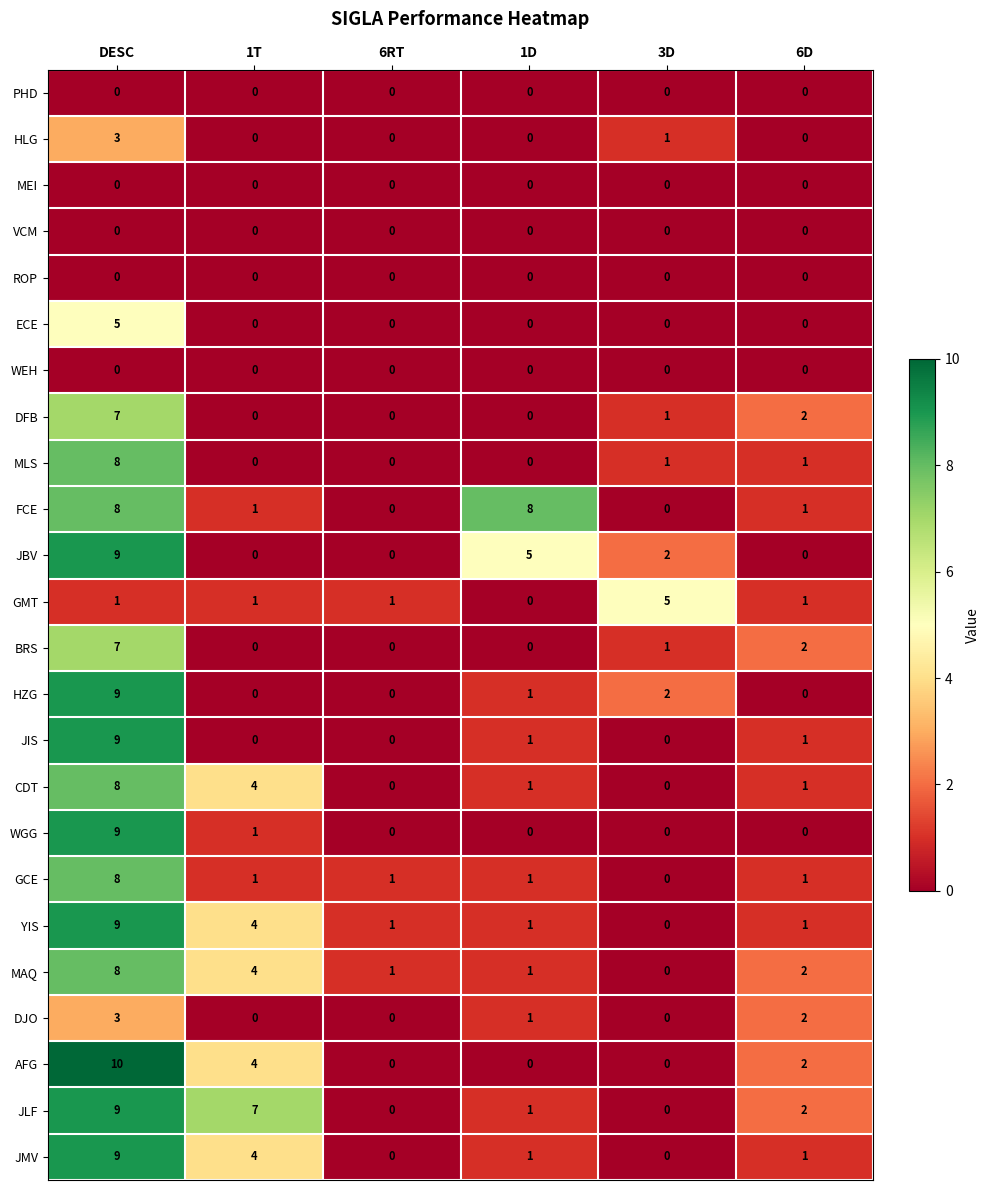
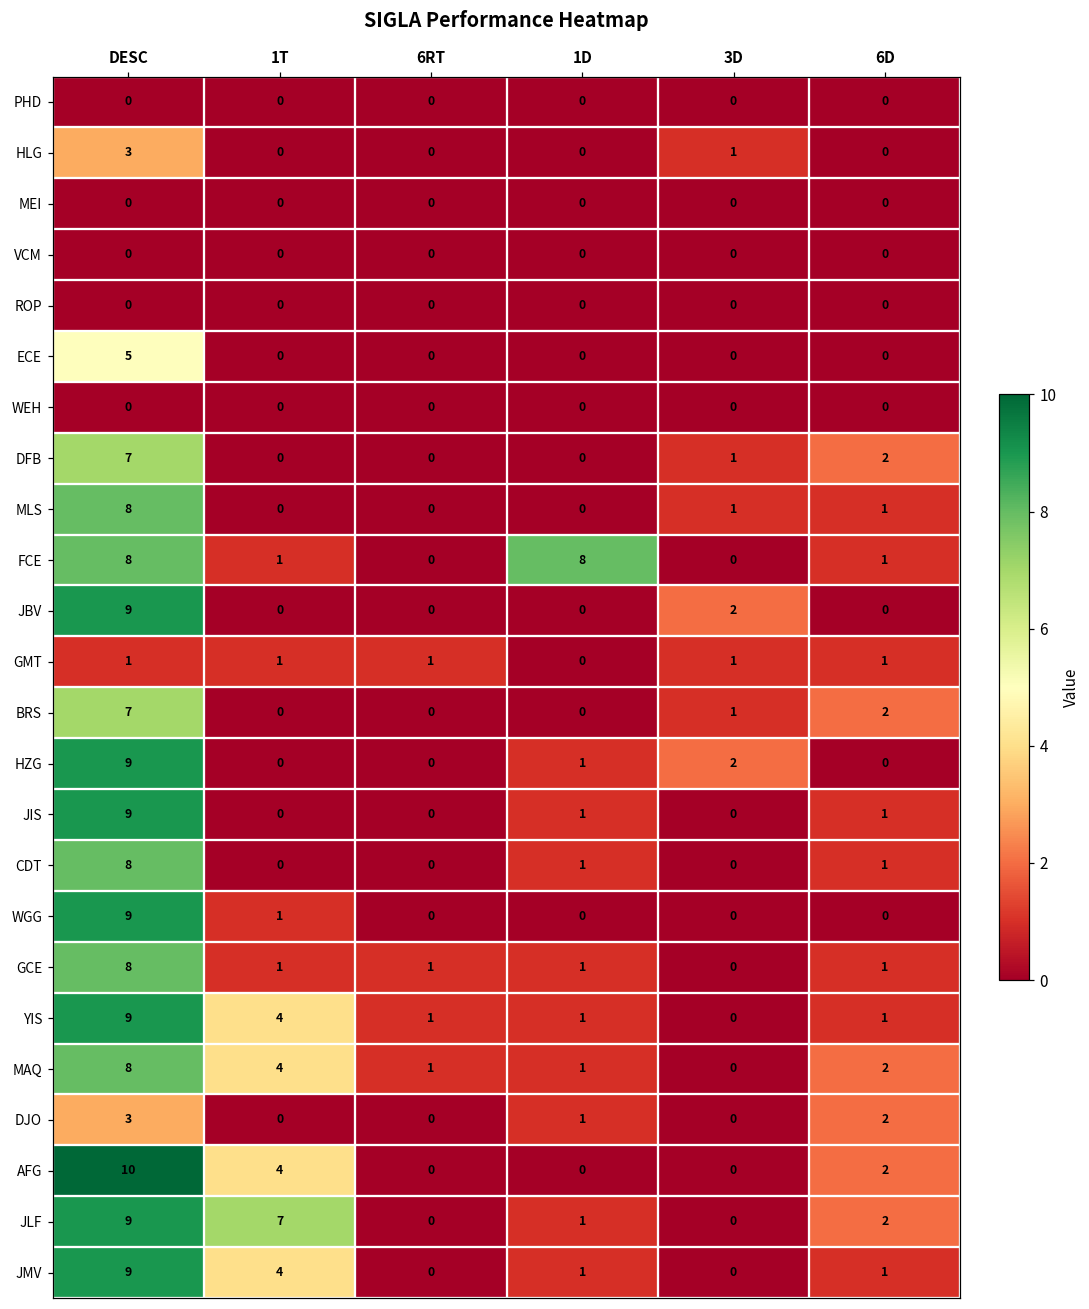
JBV, 1D: 5 -> 0
GMT, 3D: 5 -> 1
CDT, 1T: 4 -> 0
